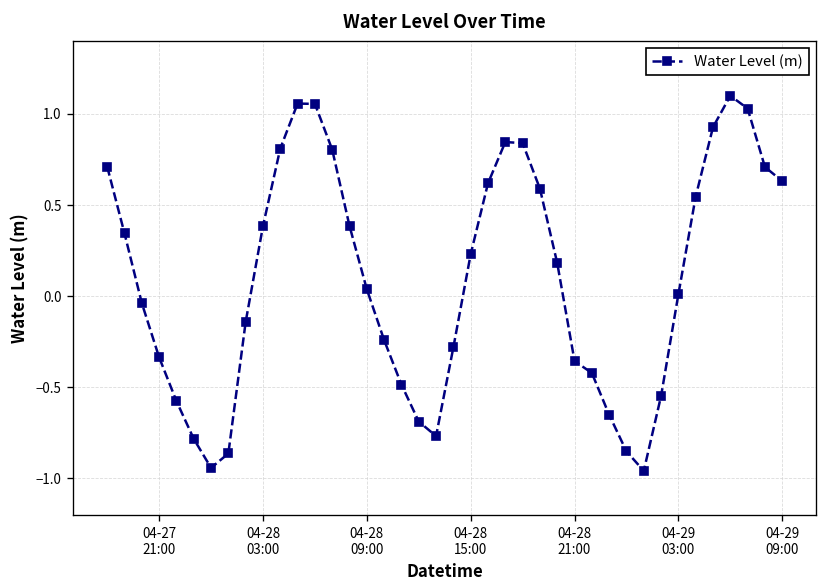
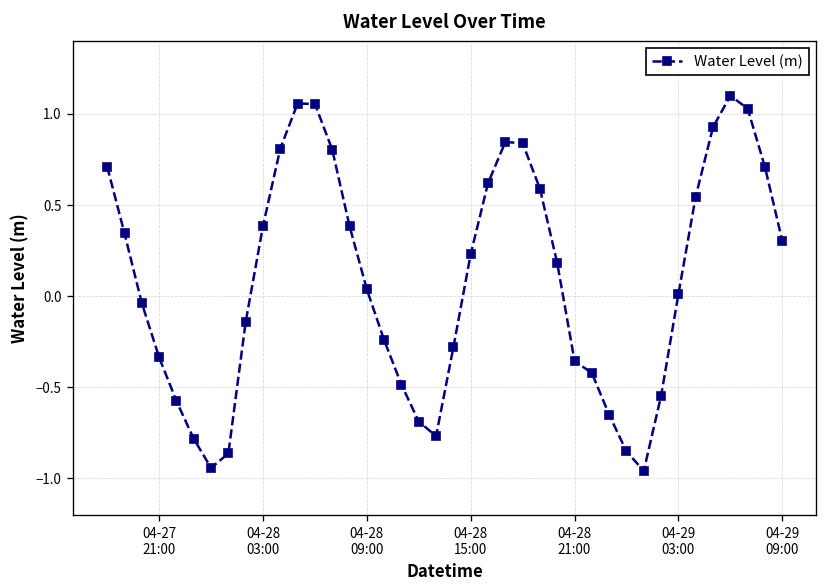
04-29 09:00: 0.63 -> 0.30
